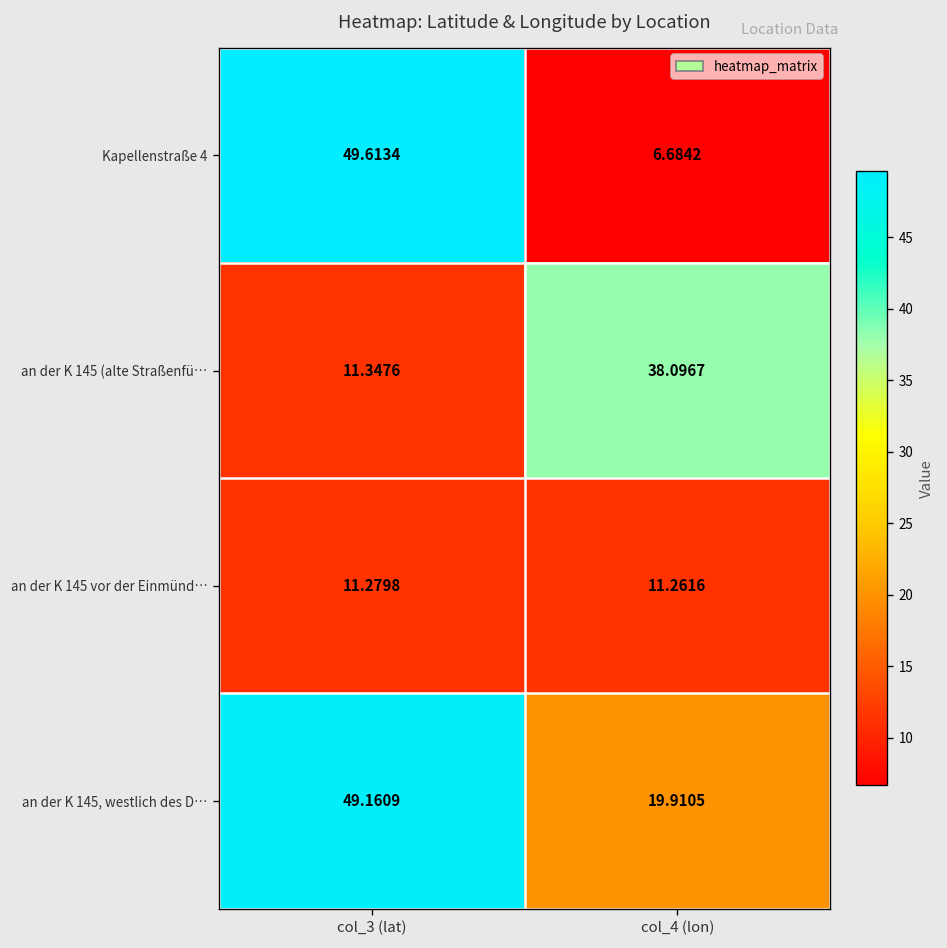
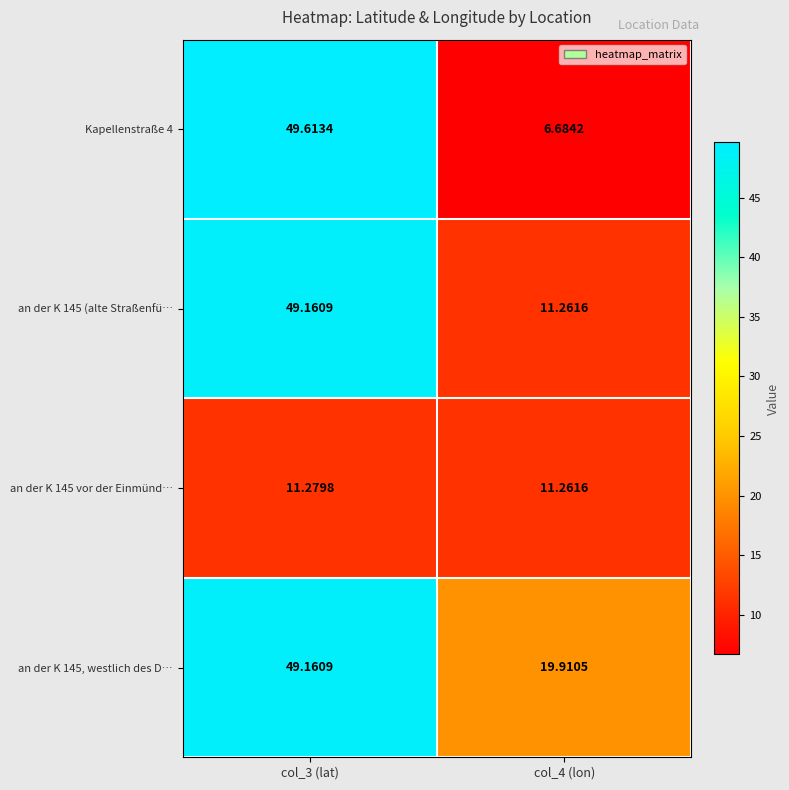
an der K 145 (alte Straßenfü…, col_3 (lat): 11.3476 -> 49.1609
an der K 145 (alte Straßenfü…, col_4 (lon): 38.0967 -> 11.2616
